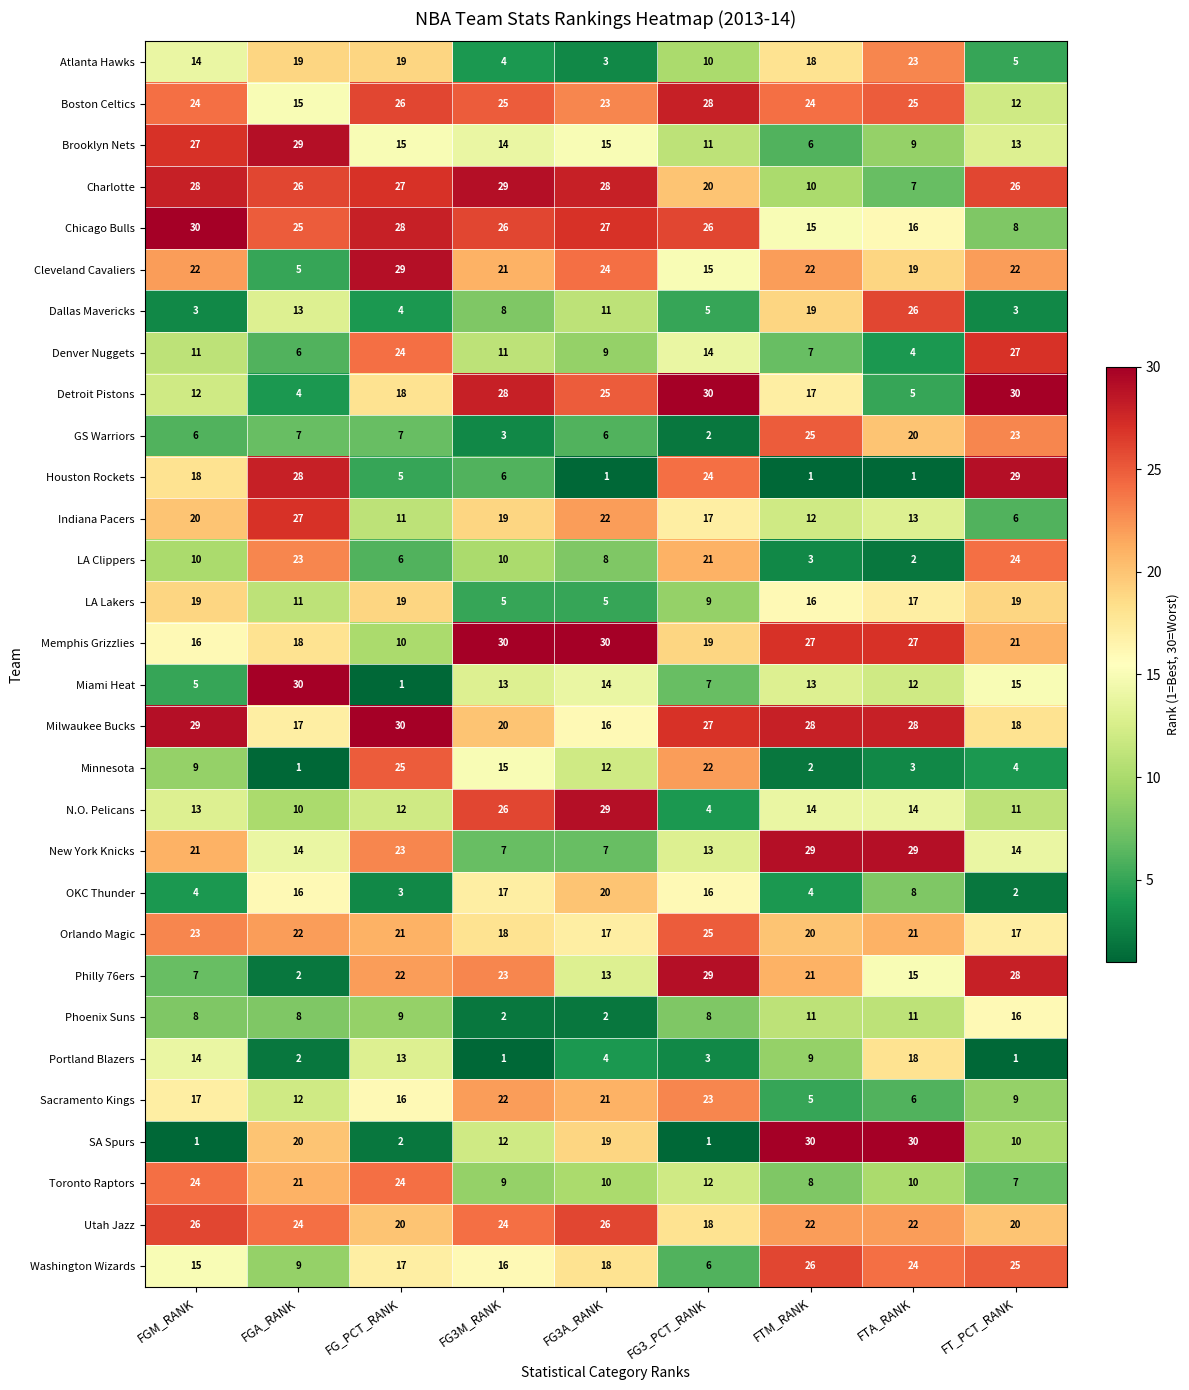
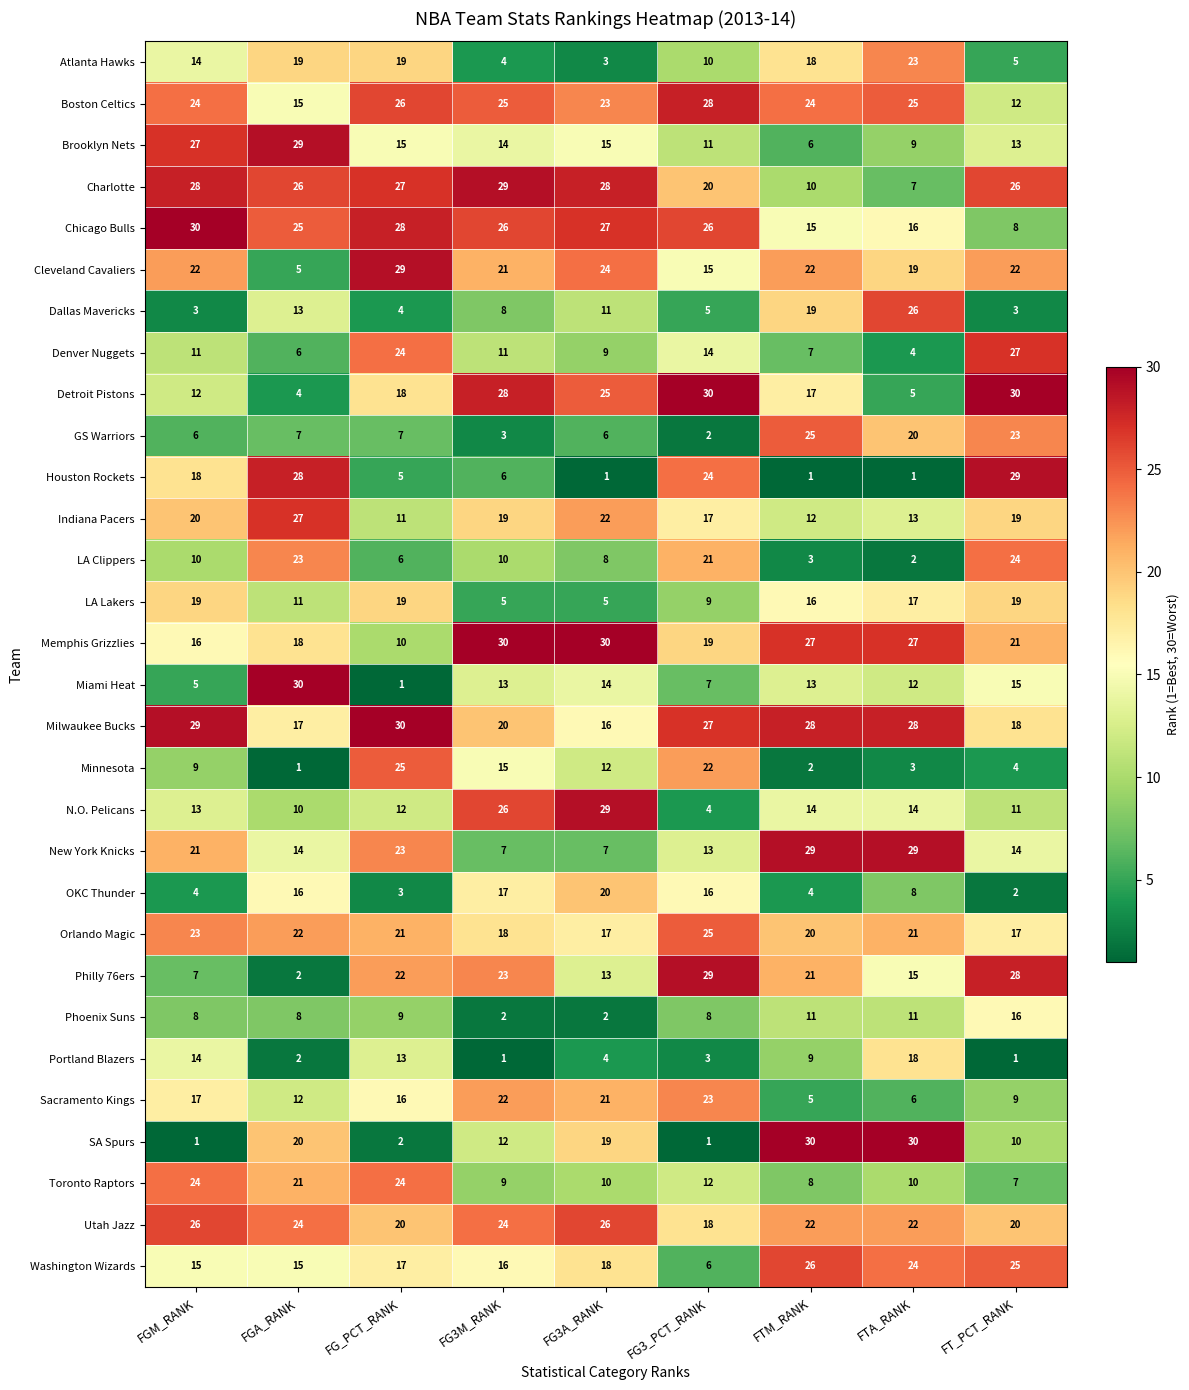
Indiana Pacers, FT_PCT_RANK: 6 -> 19
Washington Wizards, FGA_RANK: 9 -> 15
